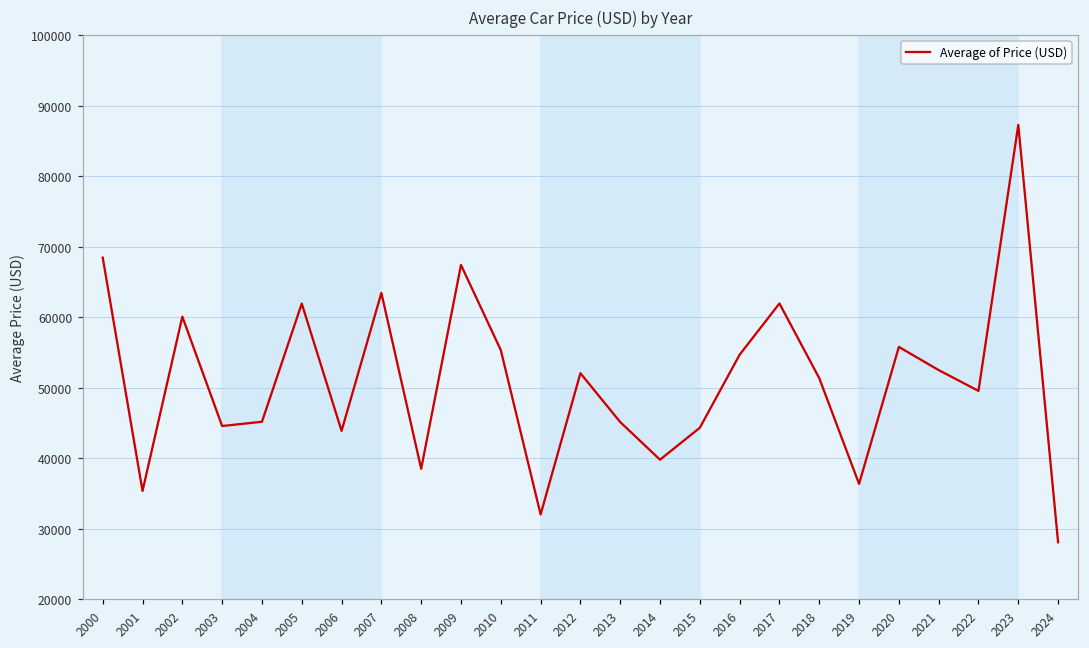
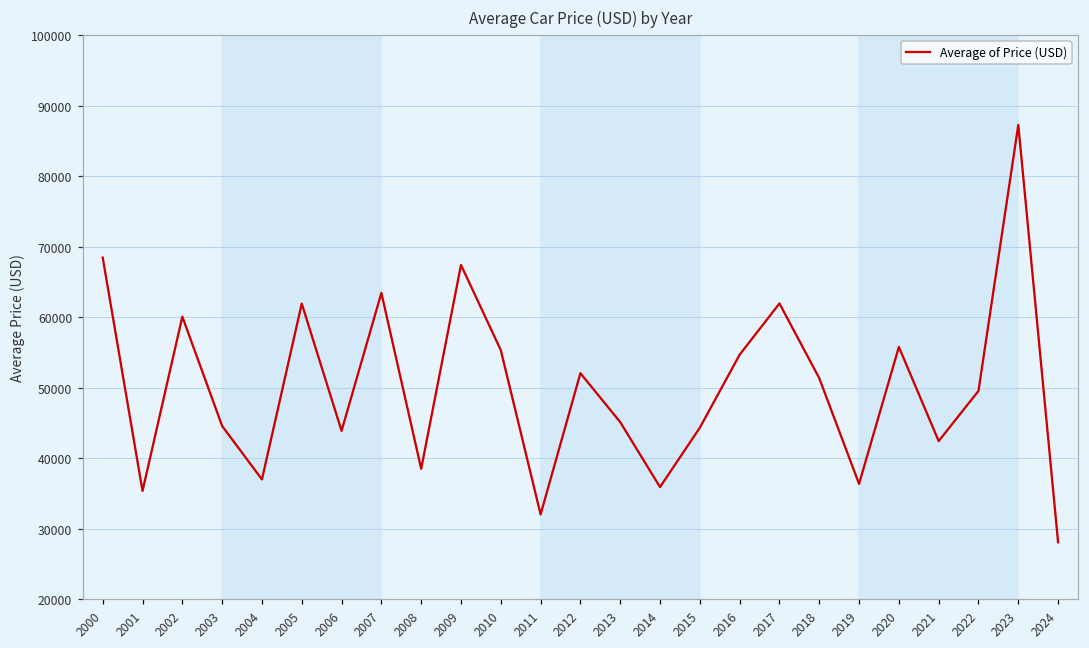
2004: 45000 -> 37000
2014: 40000 -> 36000
2021: 52000 -> 42000
